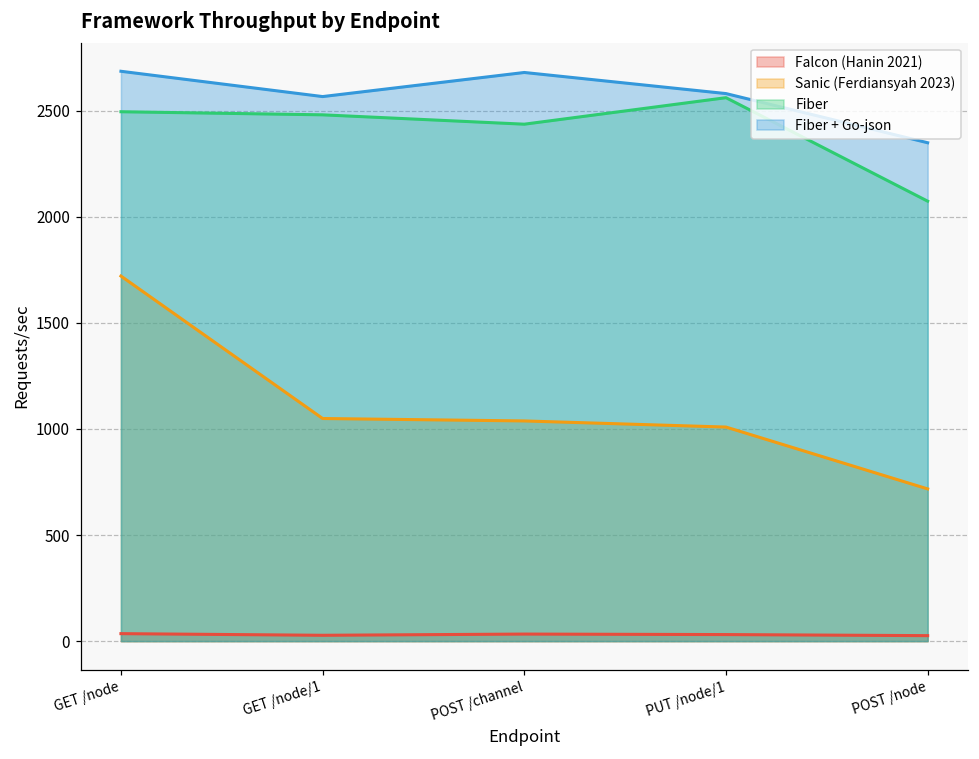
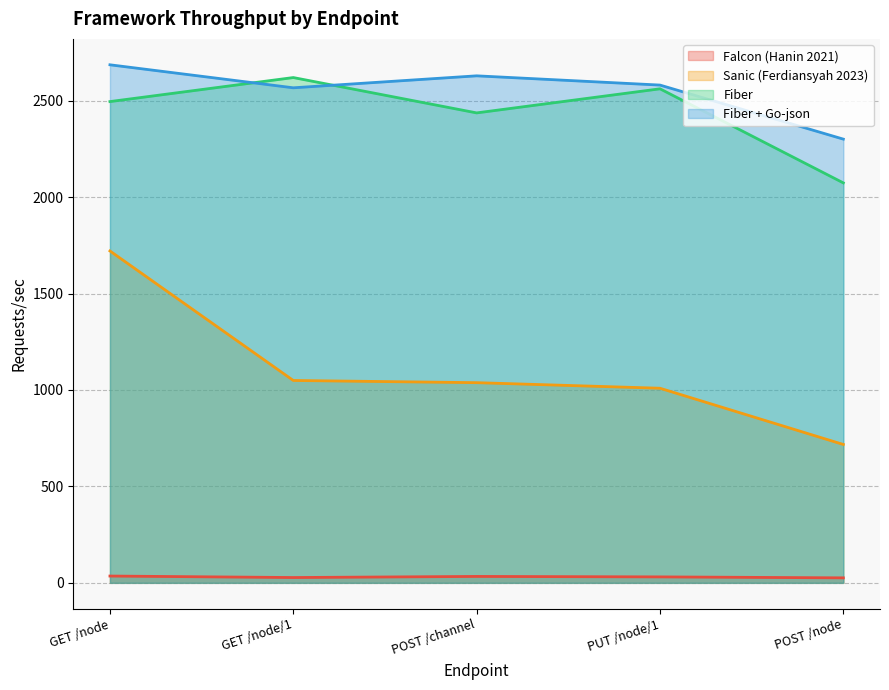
Fiber, GET /node/1: 2480 -> 2620
Fiber + Go-json, POST /channel: 2680 -> 2630
Fiber + Go-json, POST /node: 2350 -> 2300
